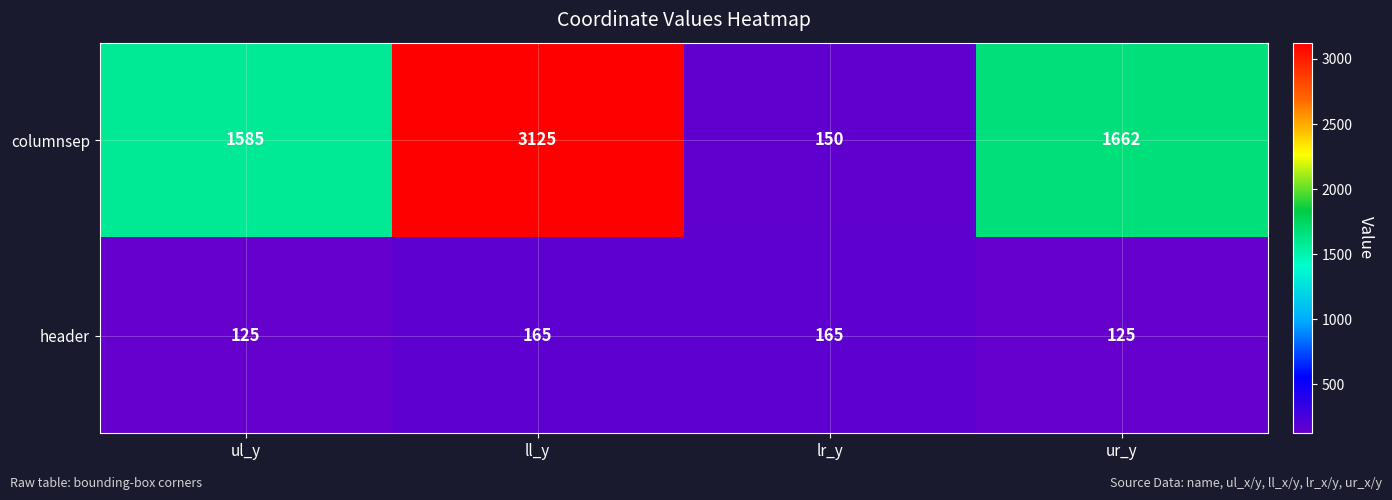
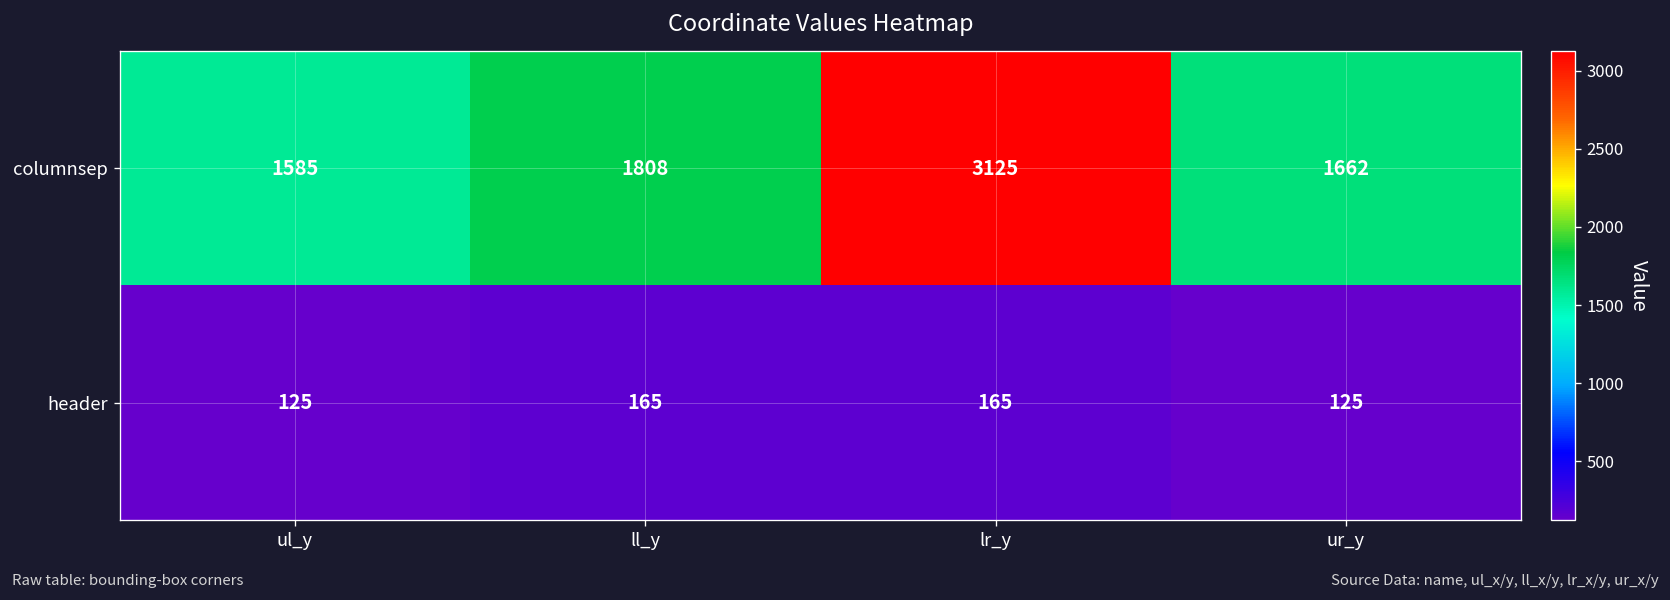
columnsep, ll_y: 3125 -> 1808
columnsep, lr_y: 150 -> 3125
